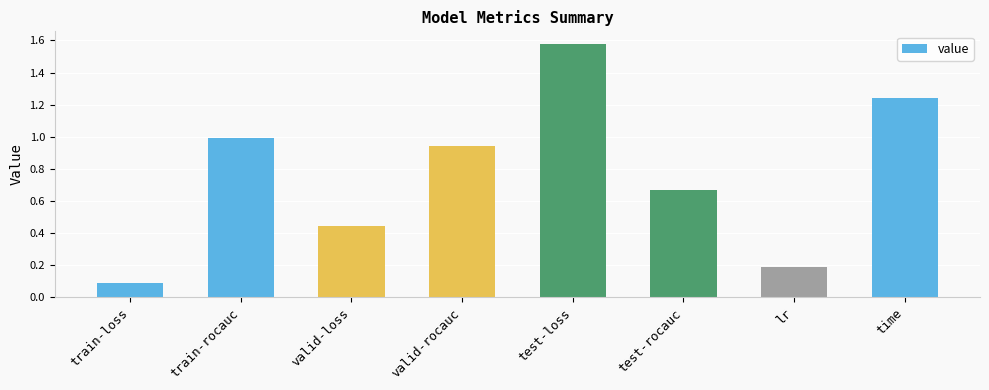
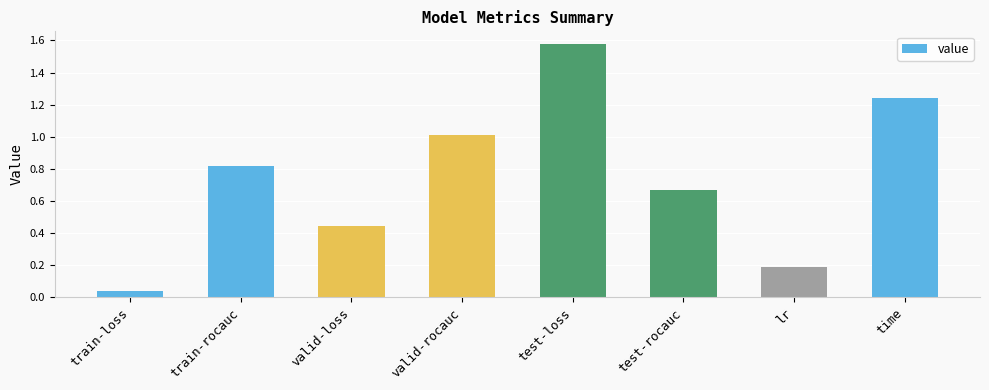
train-loss: 0.09 -> 0.04
train-rocauc: 0.99 -> 0.82
valid-rocauc: 0.94 -> 1.01
